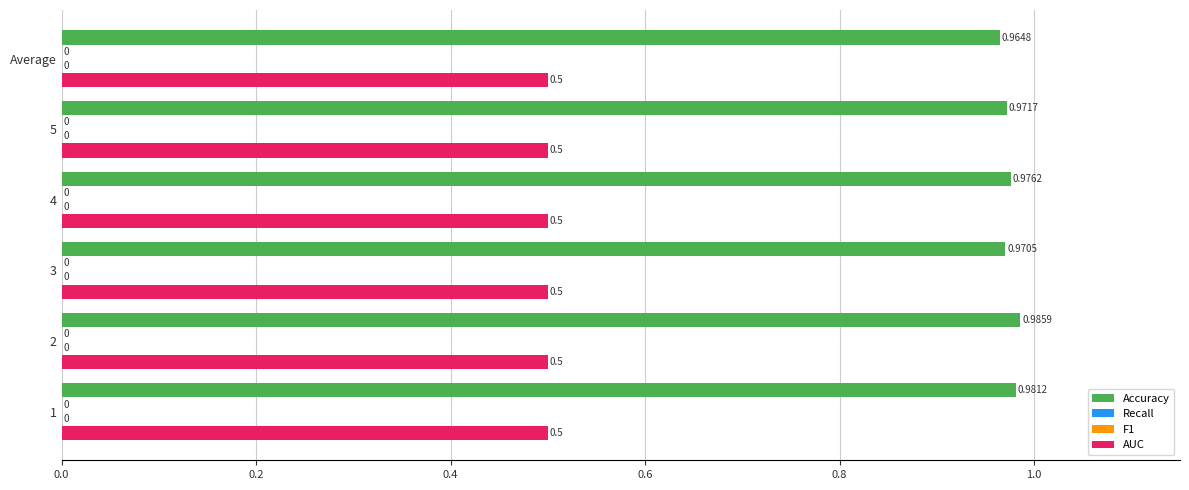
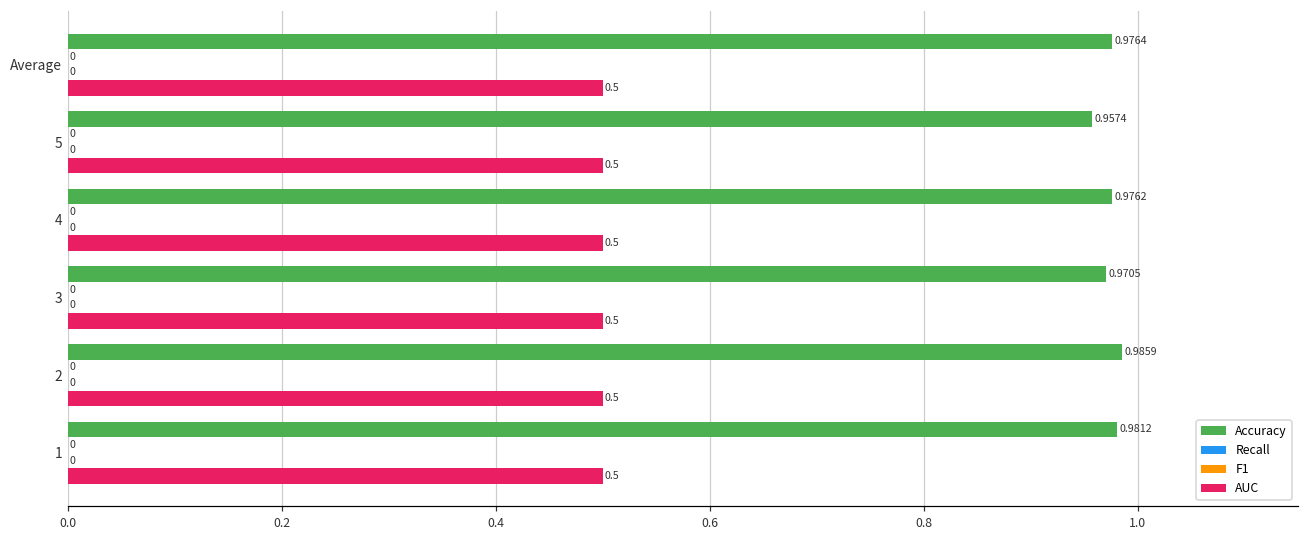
Accuracy, Average: 0.9648 -> 0.9764
Accuracy, 5: 0.9717 -> 0.9574
